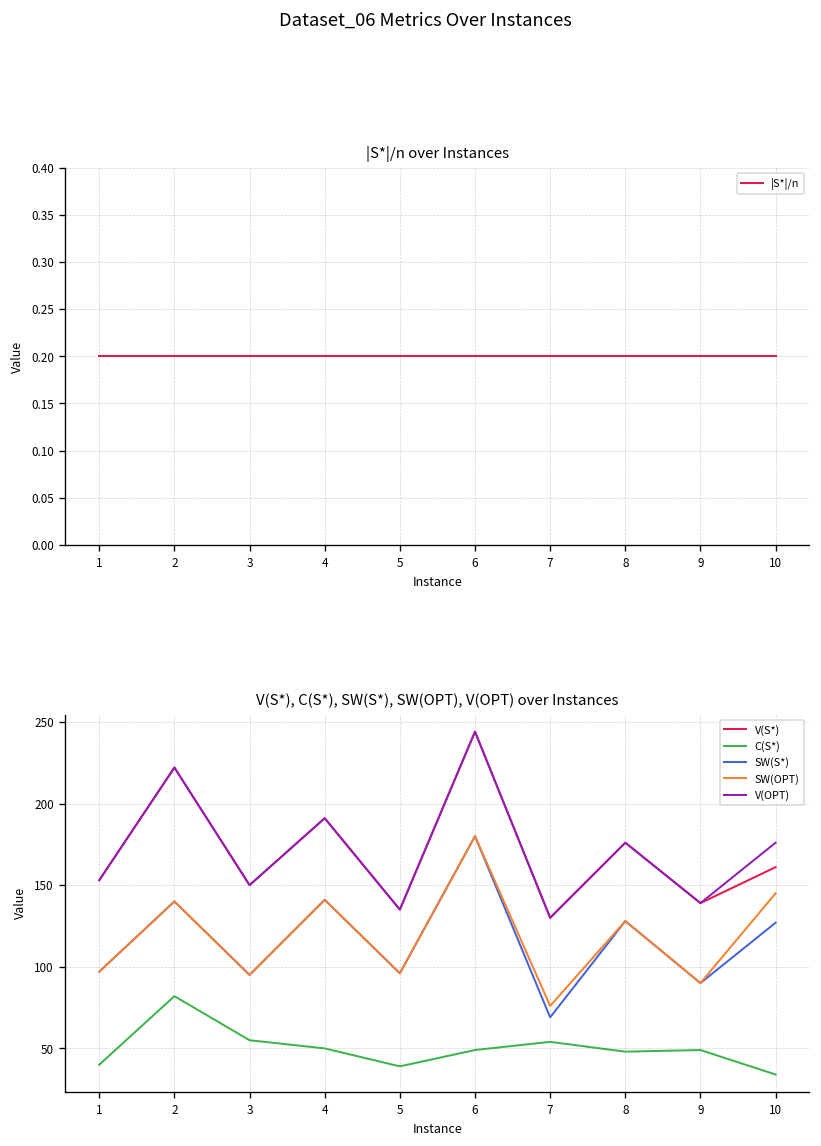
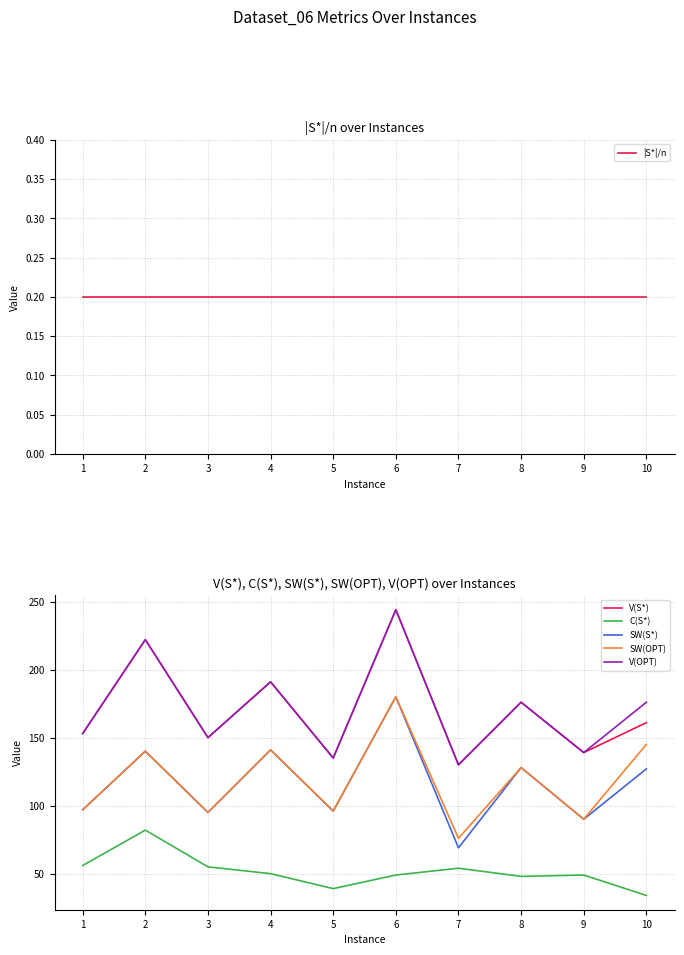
V(S*), C(S*), SW(S*), SW(OPT), V(OPT) over Instances, C(S*), 1: 40 -> 56
